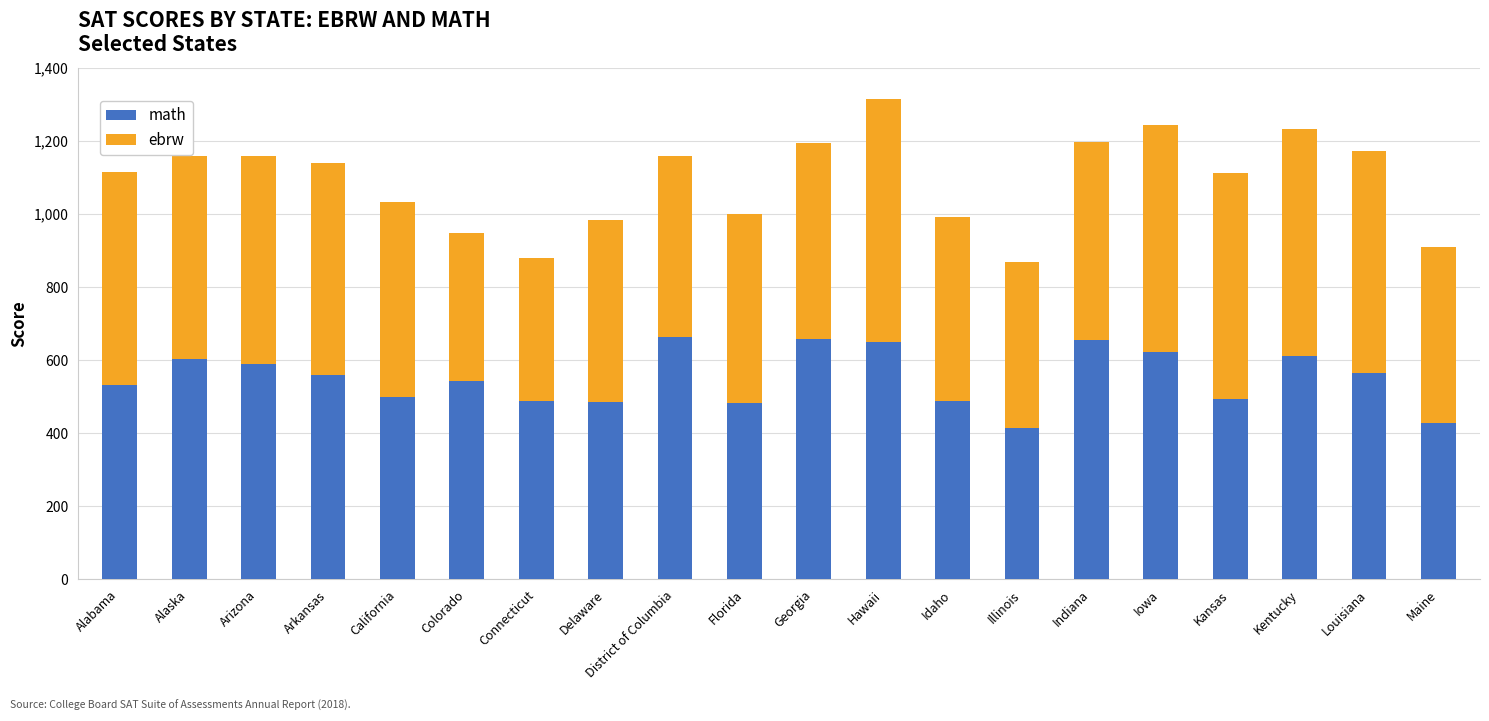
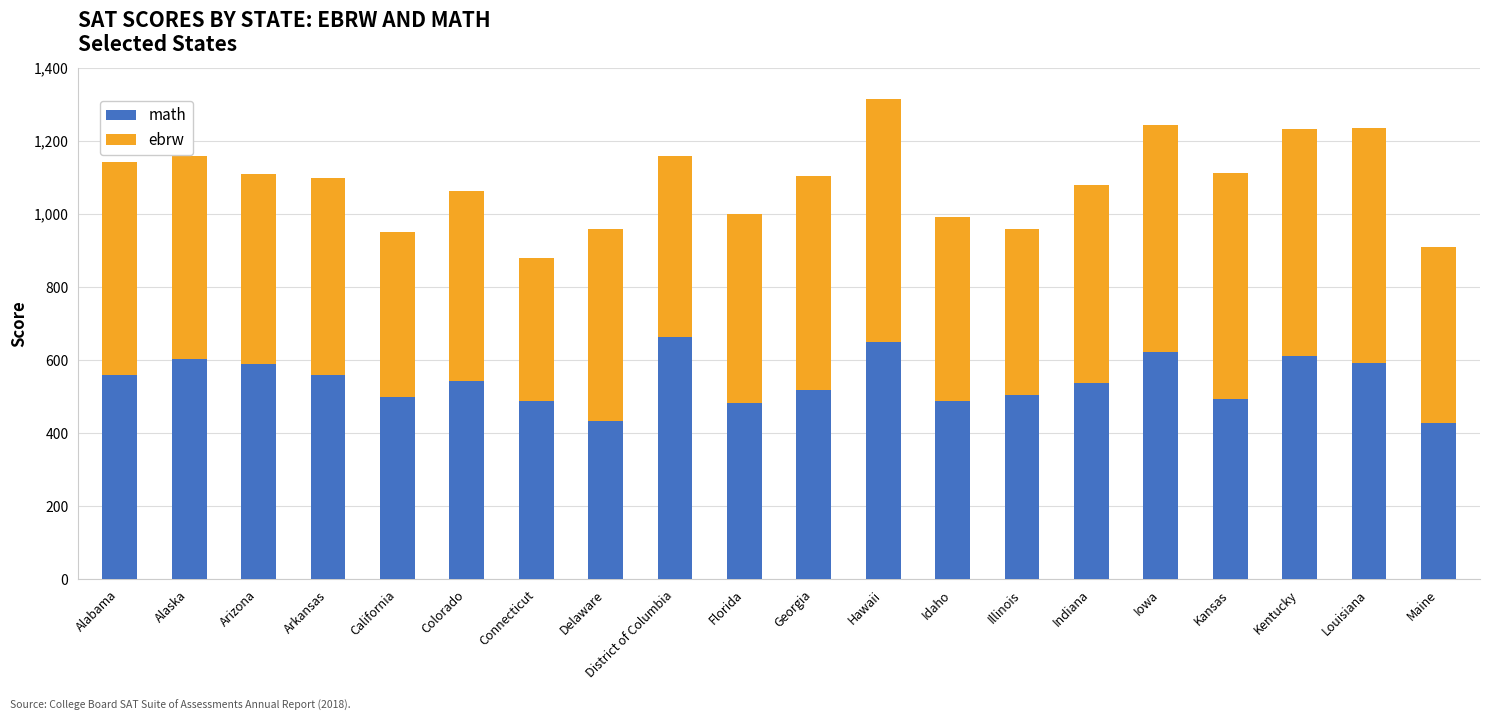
math, Alabama: 530 -> 560
ebrw, Arizona: 570 -> 520
ebrw, Arkansas: 580 -> 540
ebrw, California: 530 -> 450
ebrw, Colorado: 400 -> 520
math, Delaware: 490 -> 430
ebrw, Delaware: 500 -> 530
math, Georgia: 660 -> 520
ebrw, Georgia: 540 -> 580
math, Illinois: 410 -> 500
math, Indiana: 650 -> 540
math, Louisiana: 560 -> 590
ebrw, Louisiana: 610 -> 640
